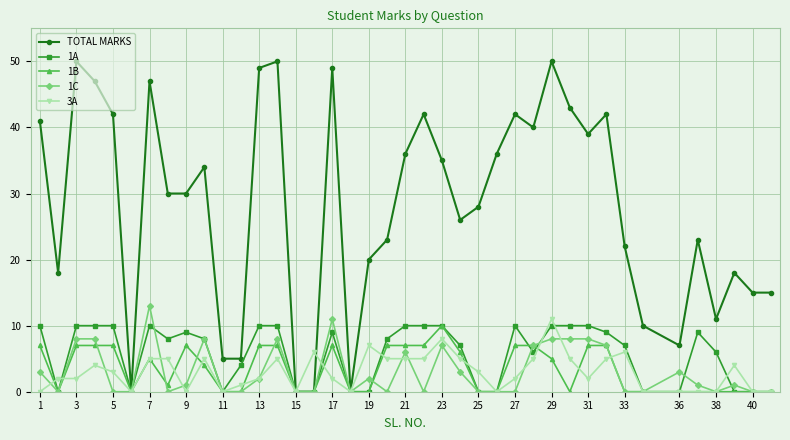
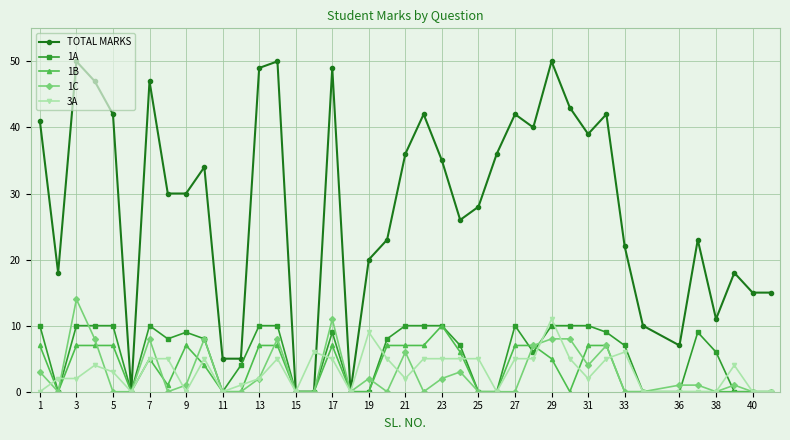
1C, 3: 8 -> 14
1C, 7: 13 -> 8
3A, 17: 2 -> 5
3A, 19: 7 -> 9
3A, 21: 5 -> 2
1C, 23: 7 -> 2
3A, 23: 8 -> 5
3A, 25: 3 -> 5
3A, 27: 2 -> 5
1C, 31: 8 -> 4
1C, 36: 3 -> 1
